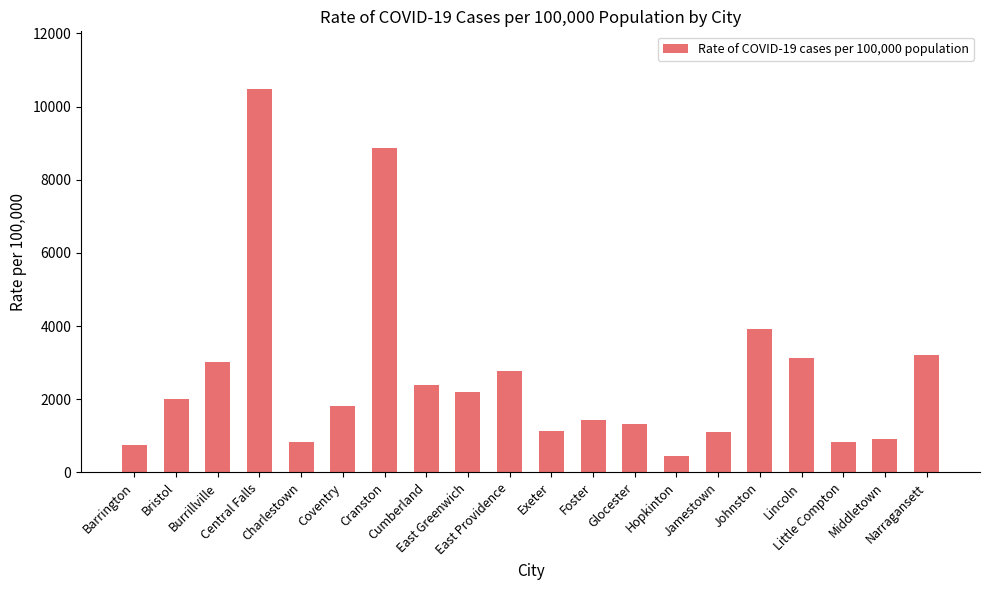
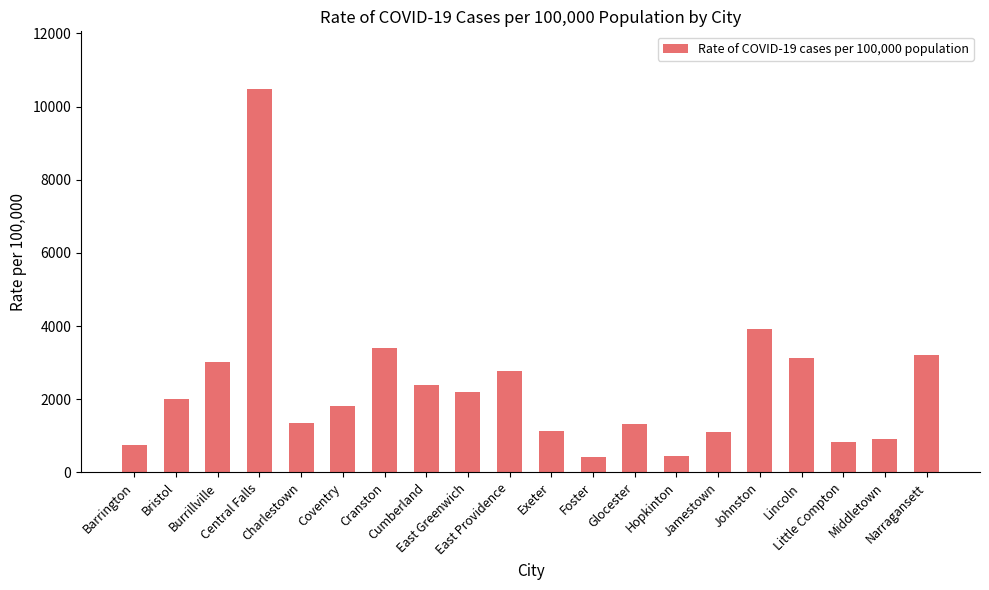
Charlestown: 800 -> 1400
Cranston: 8900 -> 3400
Foster: 1400 -> 400
